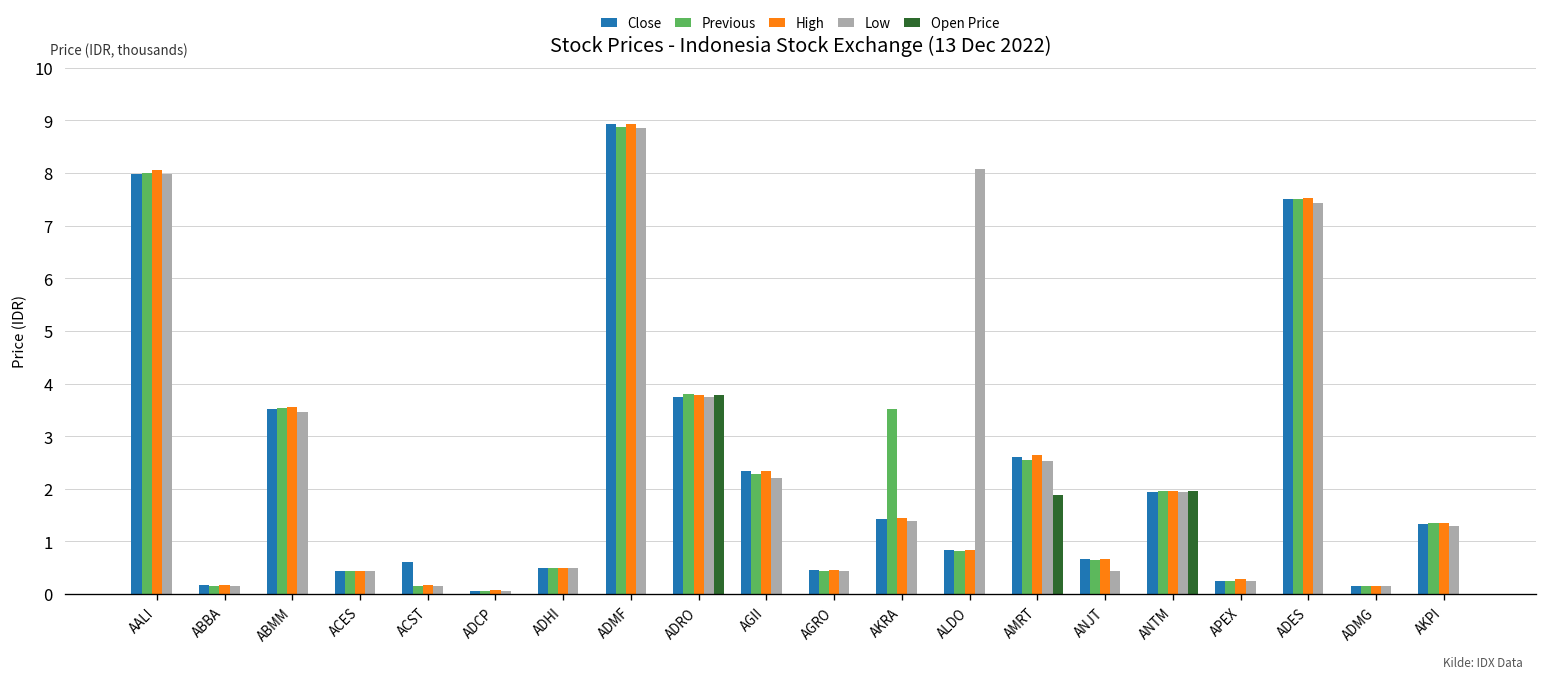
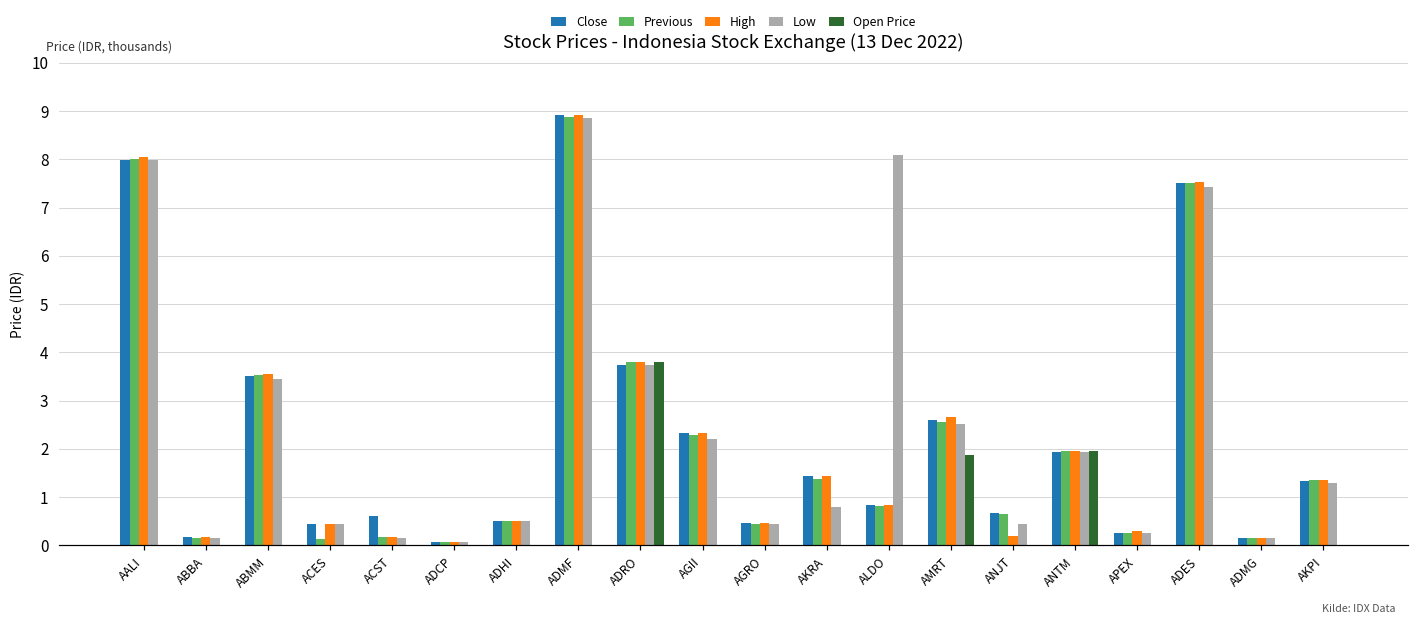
Previous, ACES: 0.4 -> 0.1
Previous, AKRA: 3.5 -> 1.4
Low, AKRA: 1.4 -> 0.8
High, ANJT: 0.7 -> 0.2
